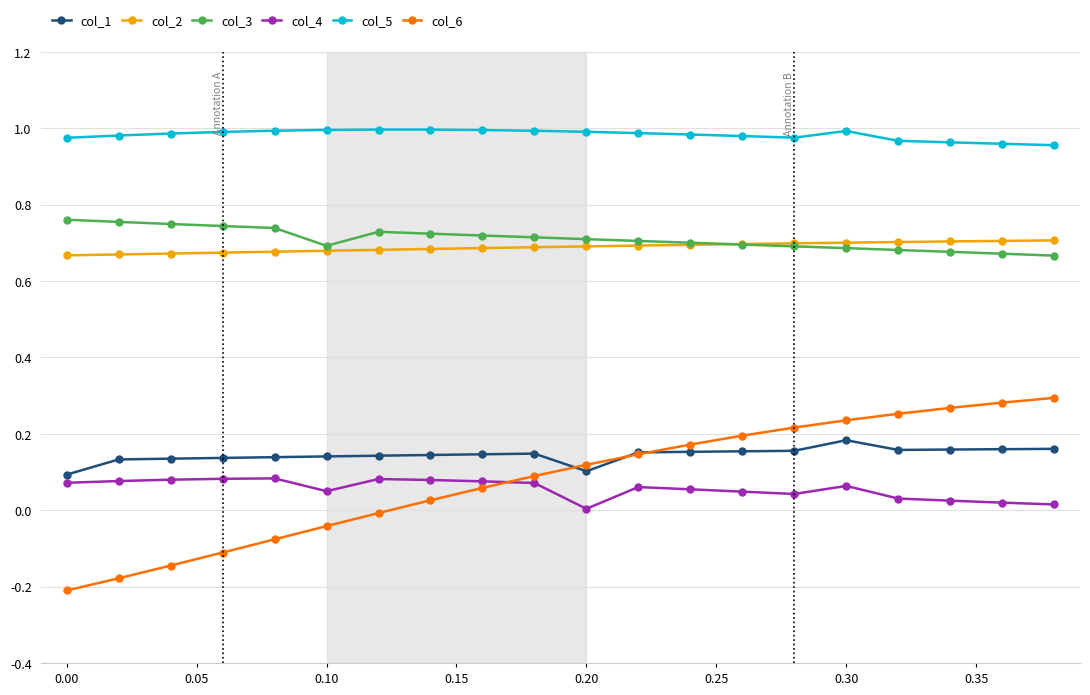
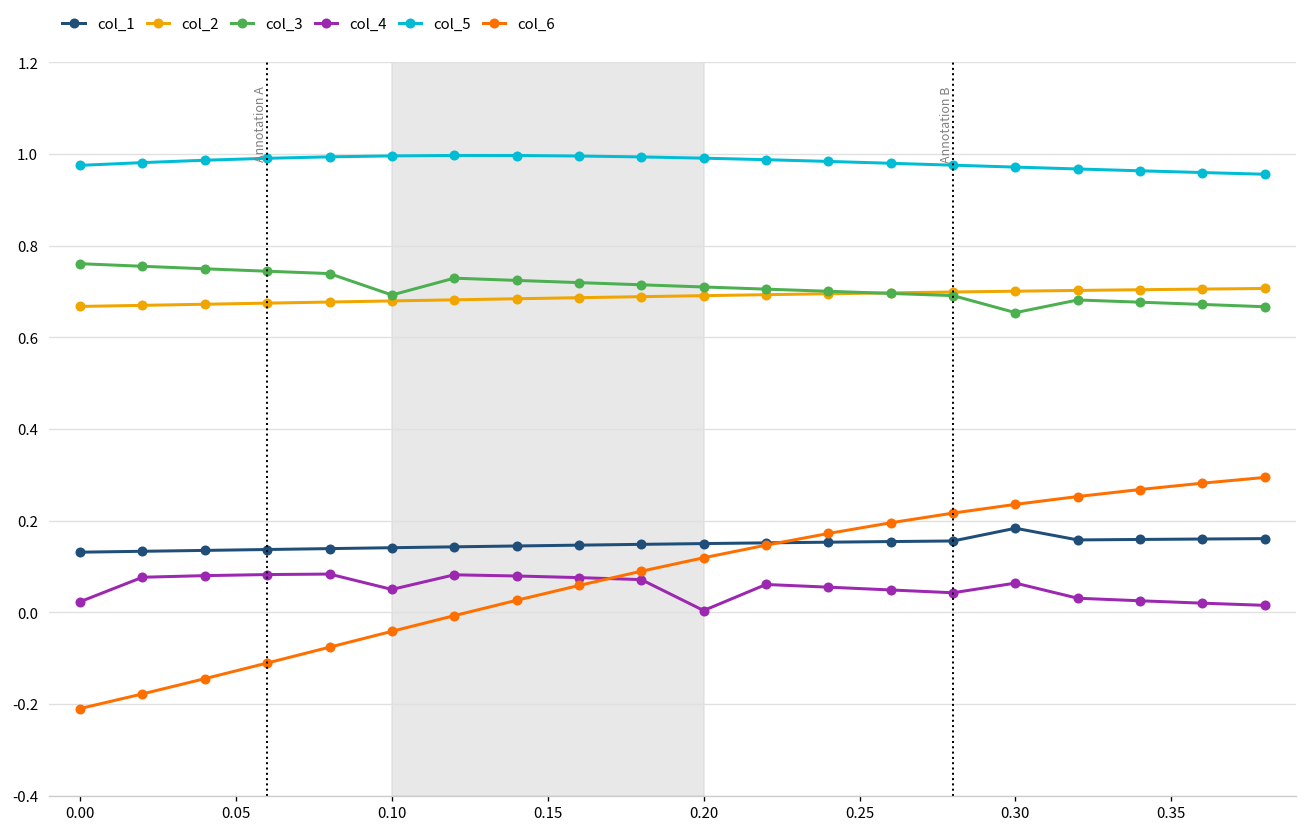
col_1, 0.00: 0.09 -> 0.13
col_4, 0.00: 0.07 -> 0.02
col_1, 0.20: 0.10 -> 0.15
col_3, 0.30: 0.69 -> 0.65
col_5, 0.30: 0.99 -> 0.97
